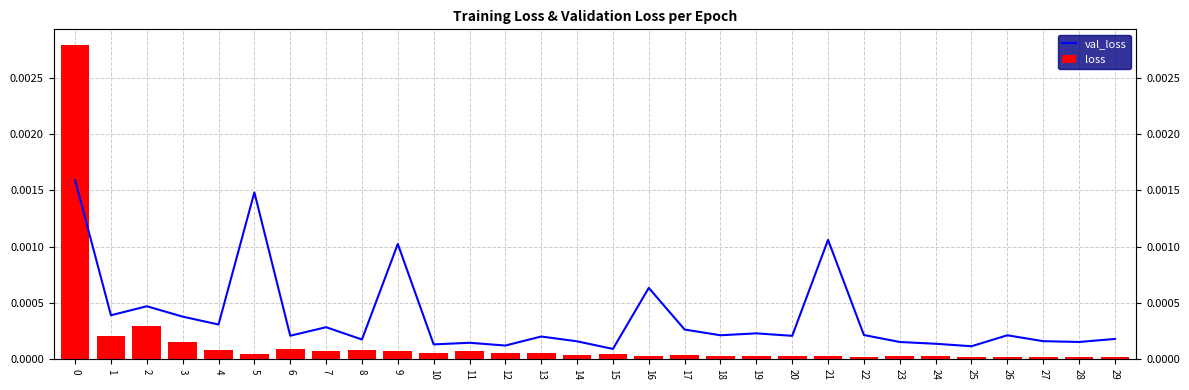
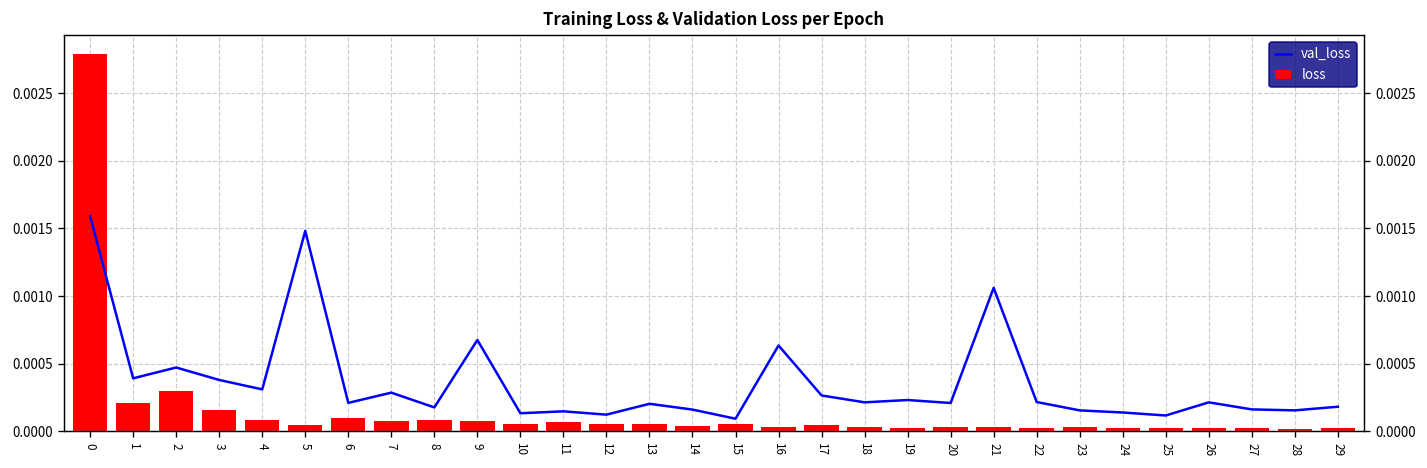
val_loss, 9: 0.00102 -> 0.00067
